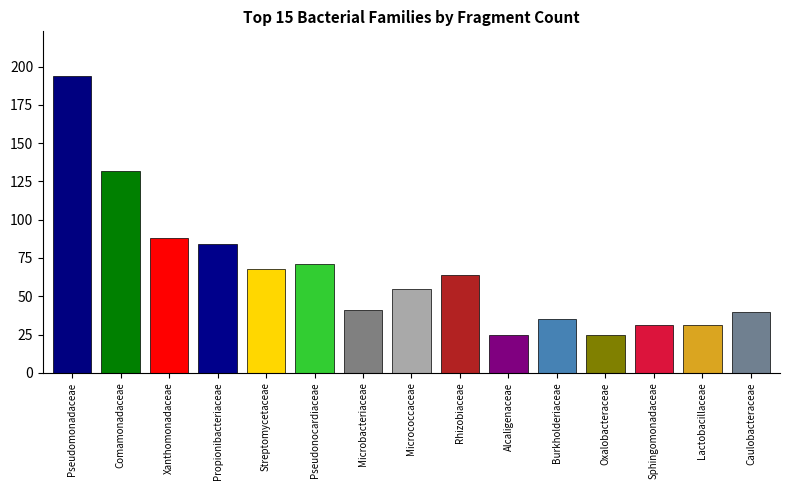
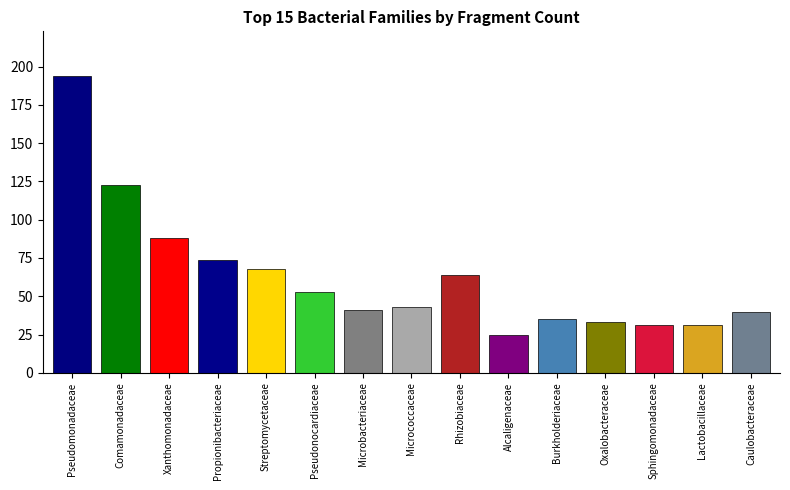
Comamonadaceae: 132 -> 123
Propionibacteriaceae: 84 -> 74
Pseudonocardiaceae: 71 -> 53
Micrococcaceae: 55 -> 43
Oxalobacteraceae: 25 -> 33
